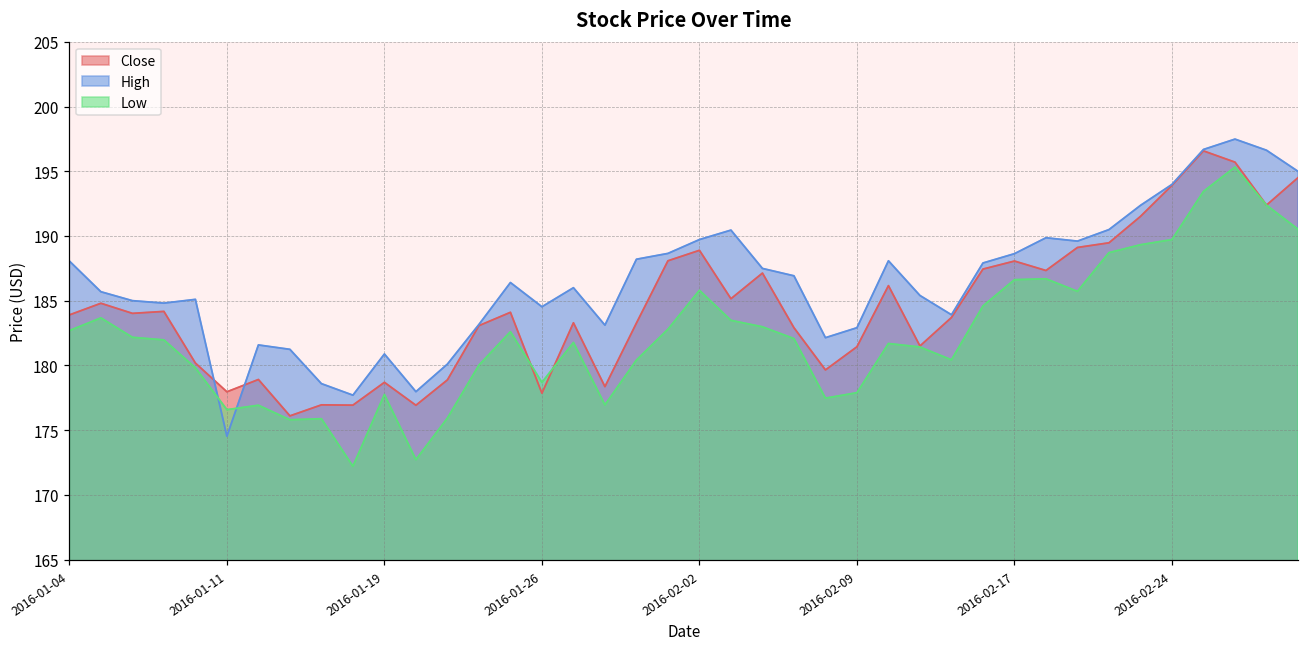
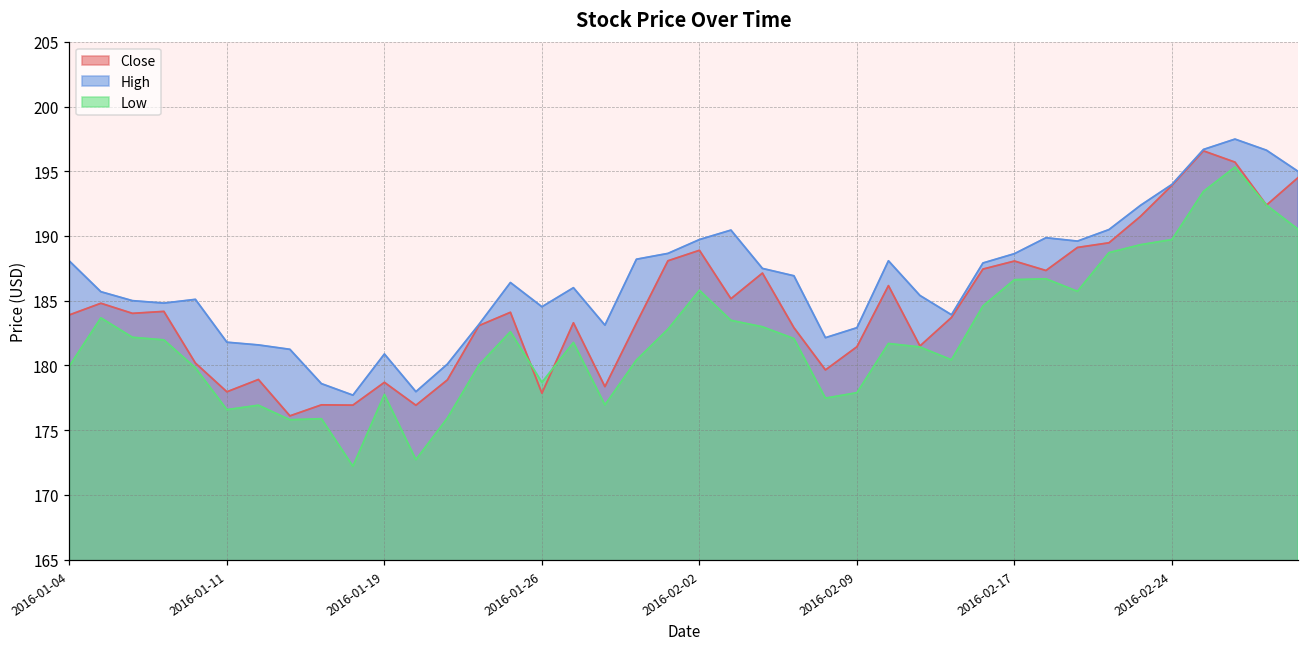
Low, 2016-01-04: 182.7 -> 180.0
High, 2016-01-11: 174.5 -> 181.8
